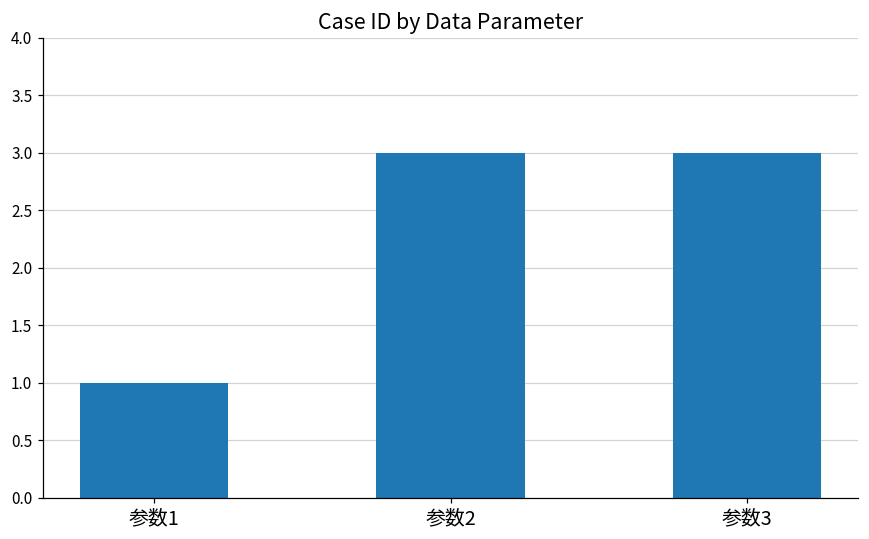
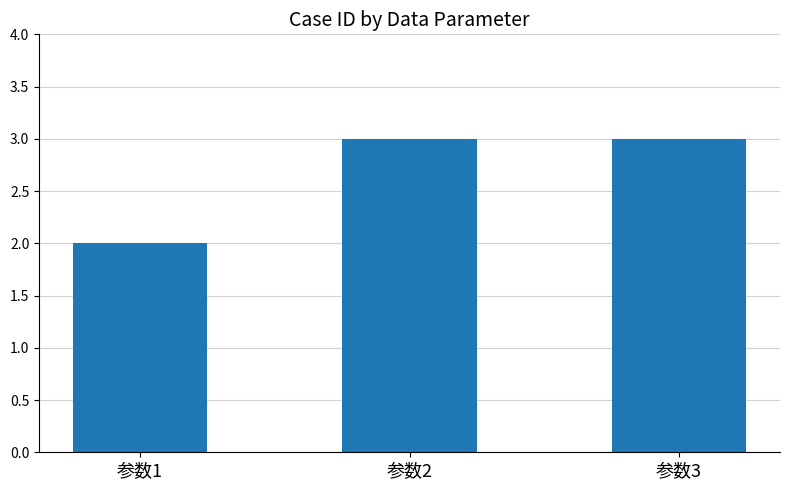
参数1: 1 -> 2
